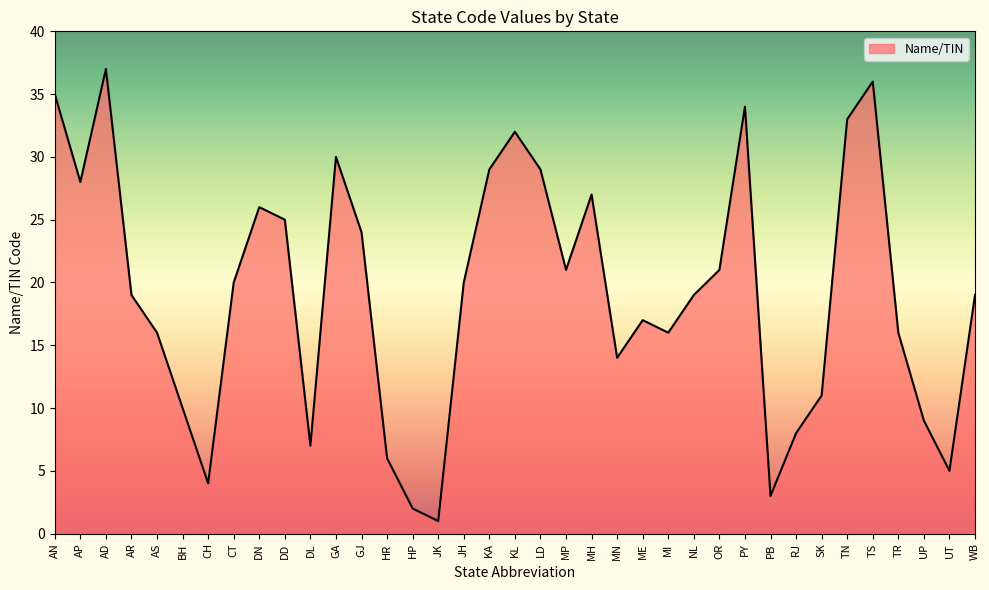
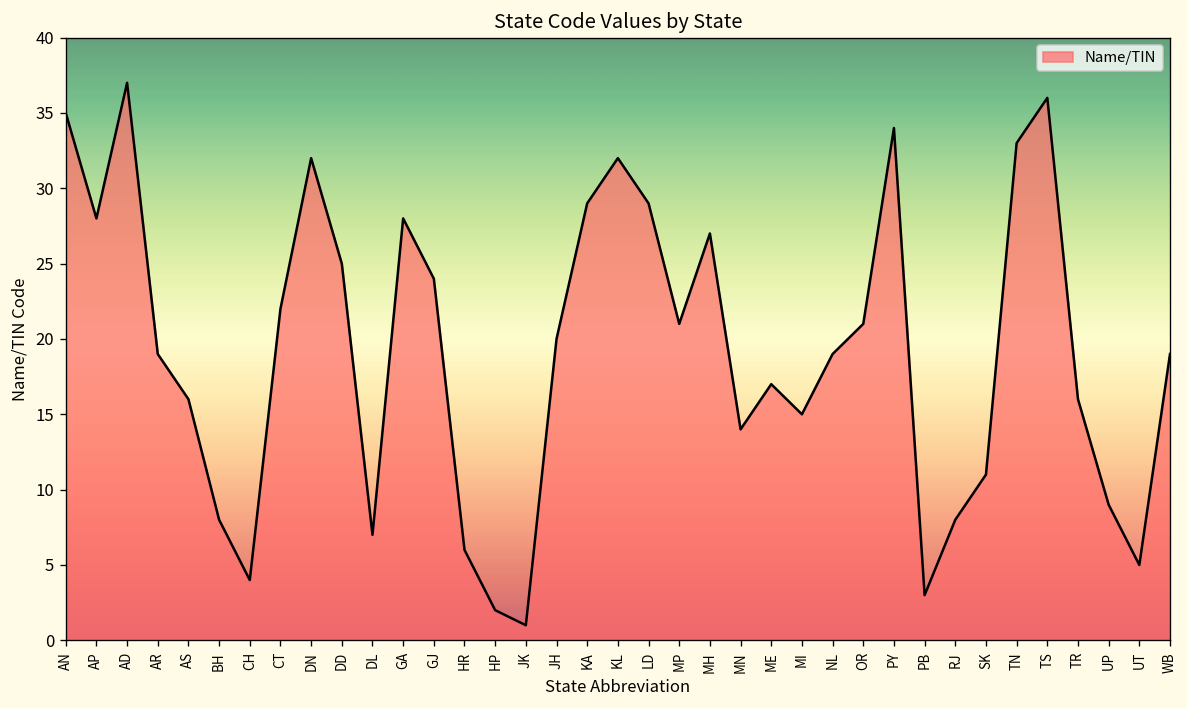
BH: 10 -> 8
CT: 20 -> 22
DN: 26 -> 32
GA: 30 -> 28
MI: 16 -> 15
